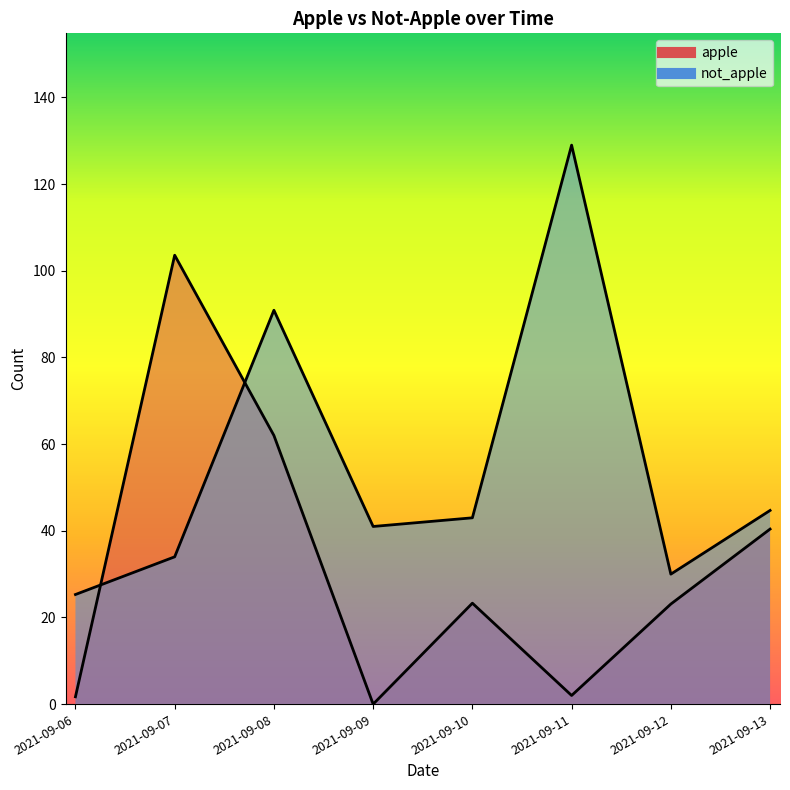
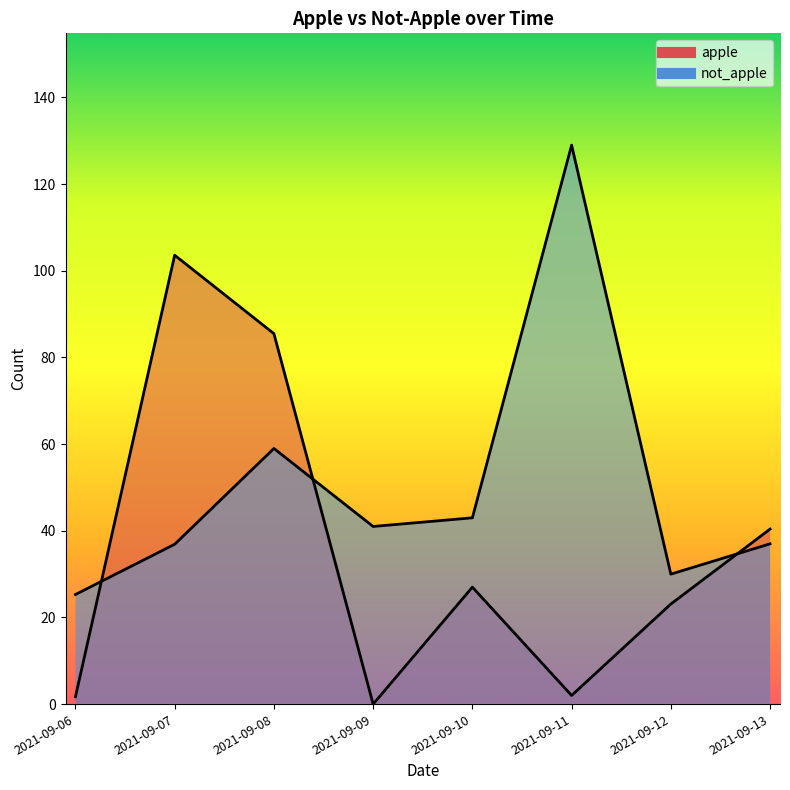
not_apple, 2021-09-07: 34 -> 37
apple, 2021-09-08: 62 -> 86
not_apple, 2021-09-08: 91 -> 59
apple, 2021-09-10: 23 -> 27
not_apple, 2021-09-13: 45 -> 37
